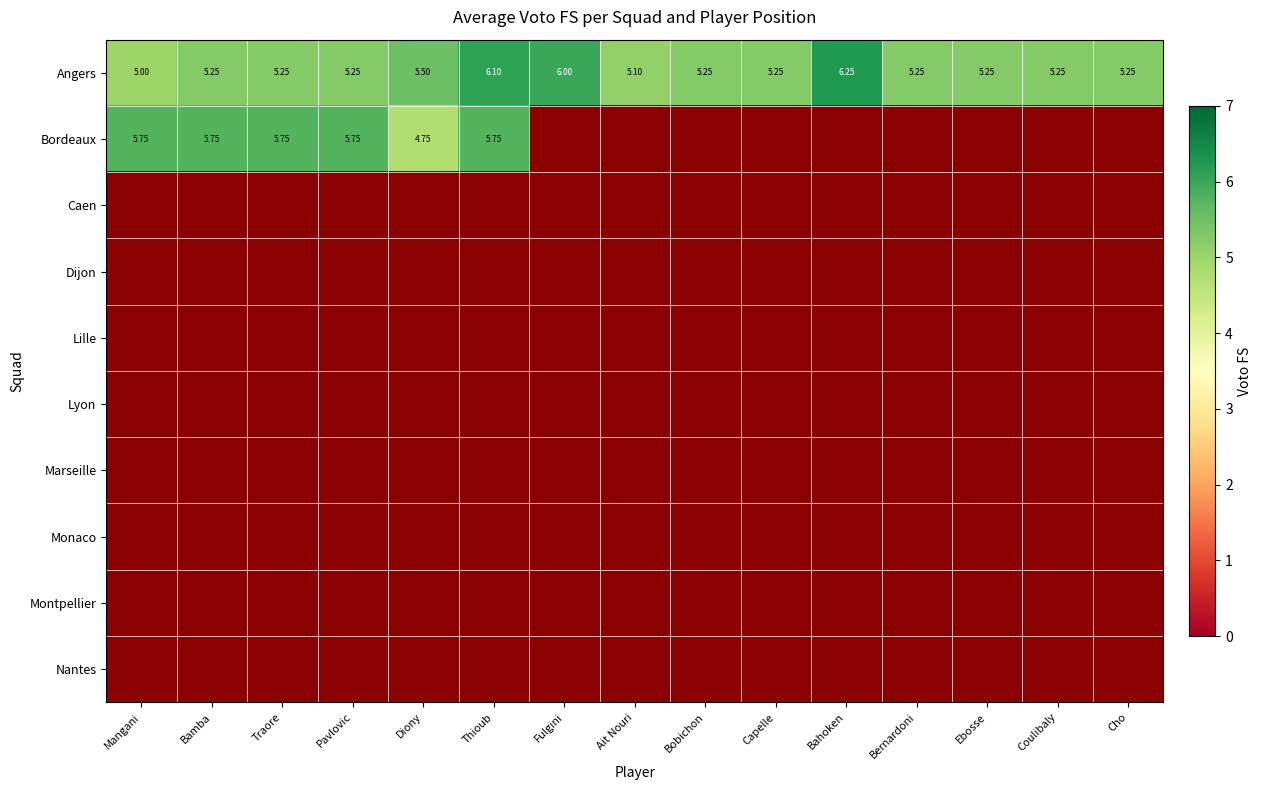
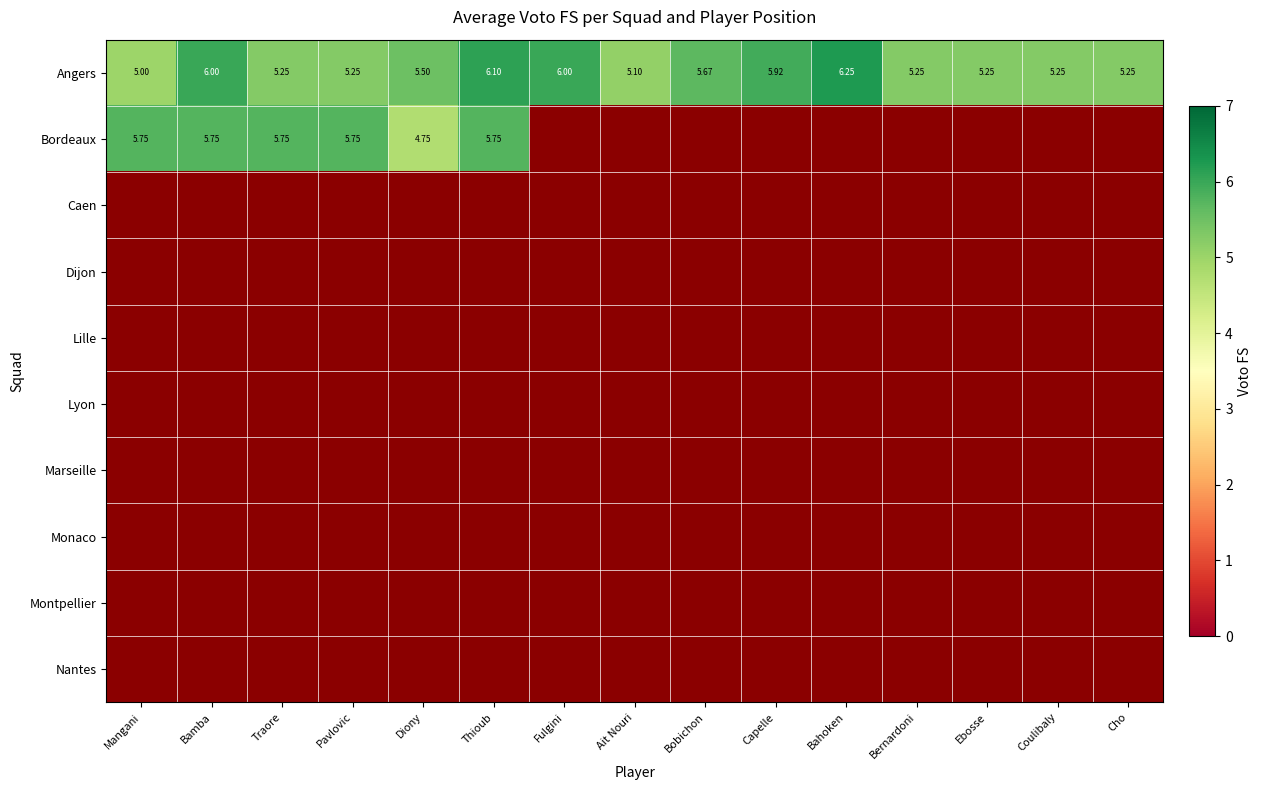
Angers, Bamba: 5.25 -> 6.00
Angers, Bobichon: 5.25 -> 5.67
Angers, Capelle: 5.25 -> 5.92
